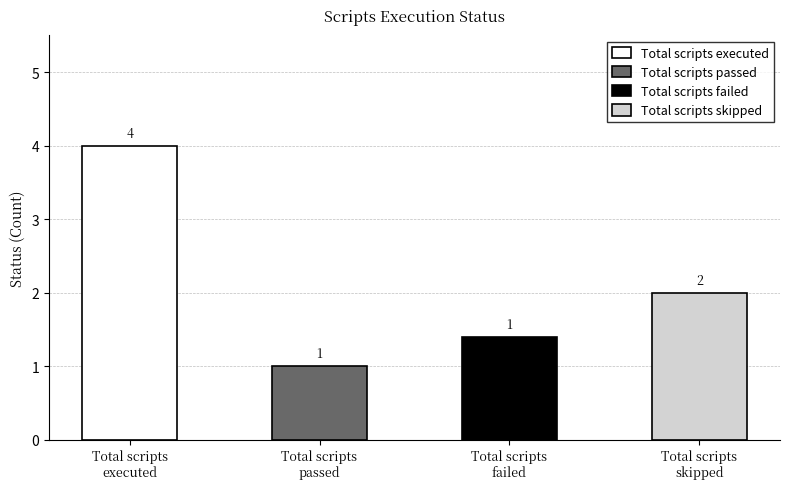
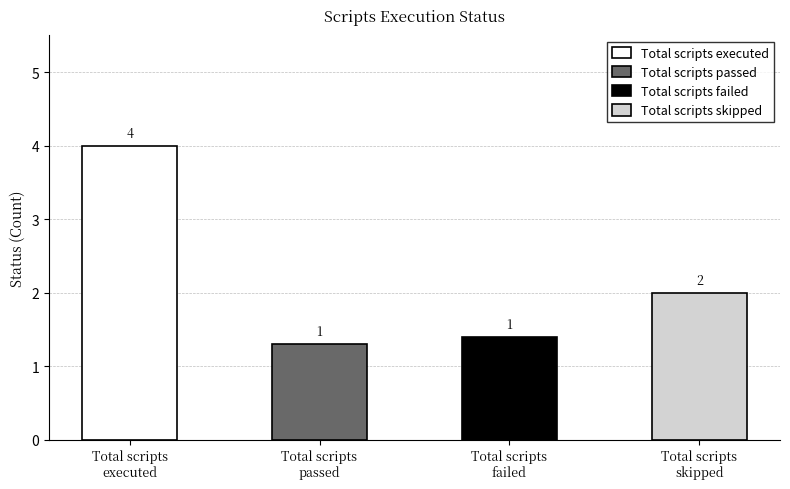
Total scripts passed: 1.0 -> 1.3
